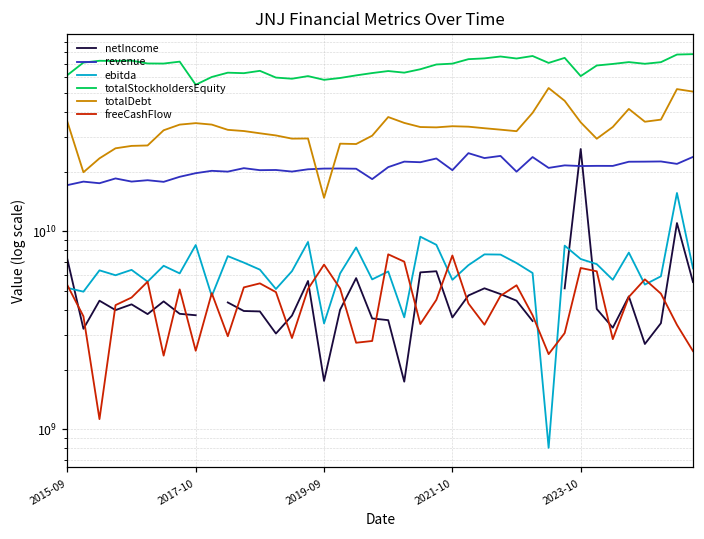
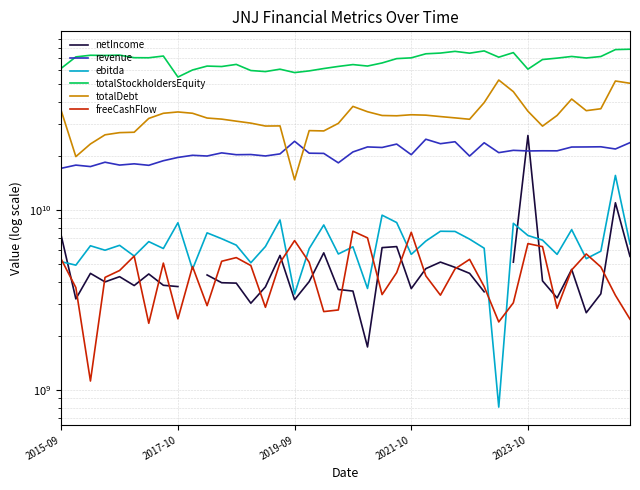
netIncome, 2019-09: 1800000000 -> 3200000000
revenue, 2019-09: 21000000000 -> 24000000000
